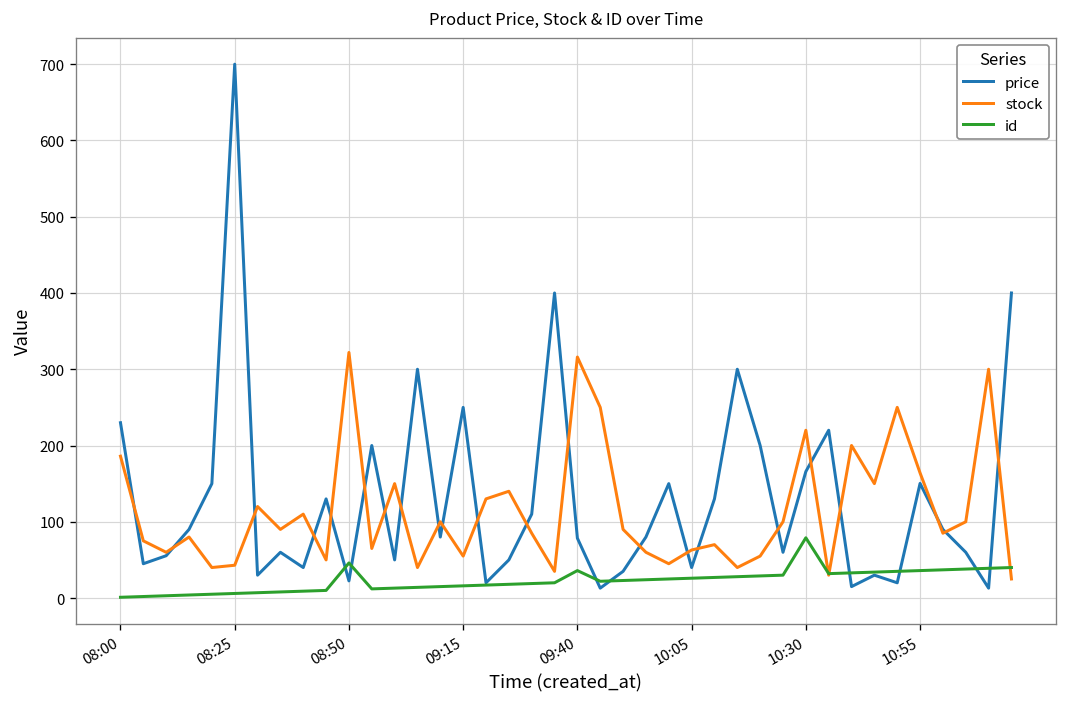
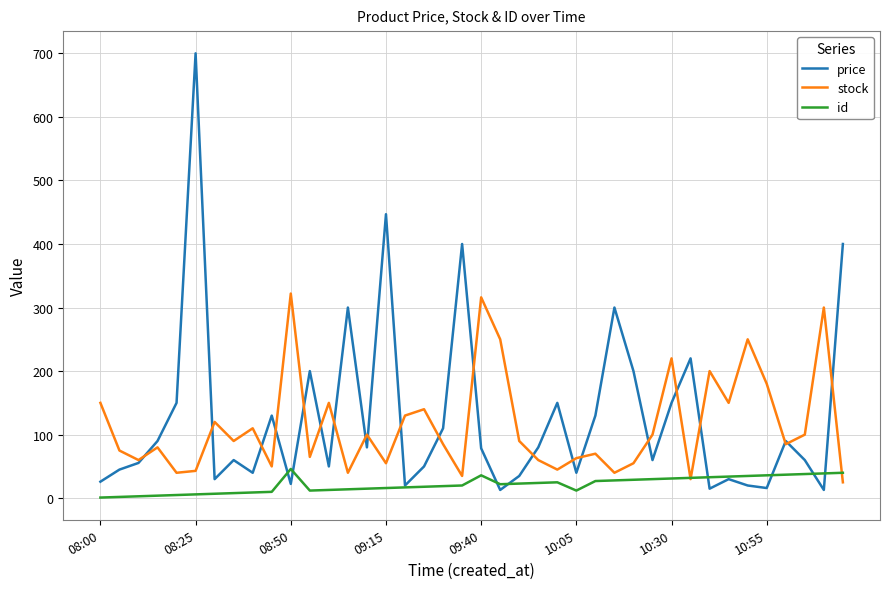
price, 08:00: 230 -> 30
stock, 08:00: 190 -> 150
price, 09:15: 250 -> 450
id, 10:05: 30 -> 10
price, 10:30: 170 -> 150
id, 10:30: 80 -> 30
price, 10:55: 150 -> 20
stock, 10:55: 160 -> 180
